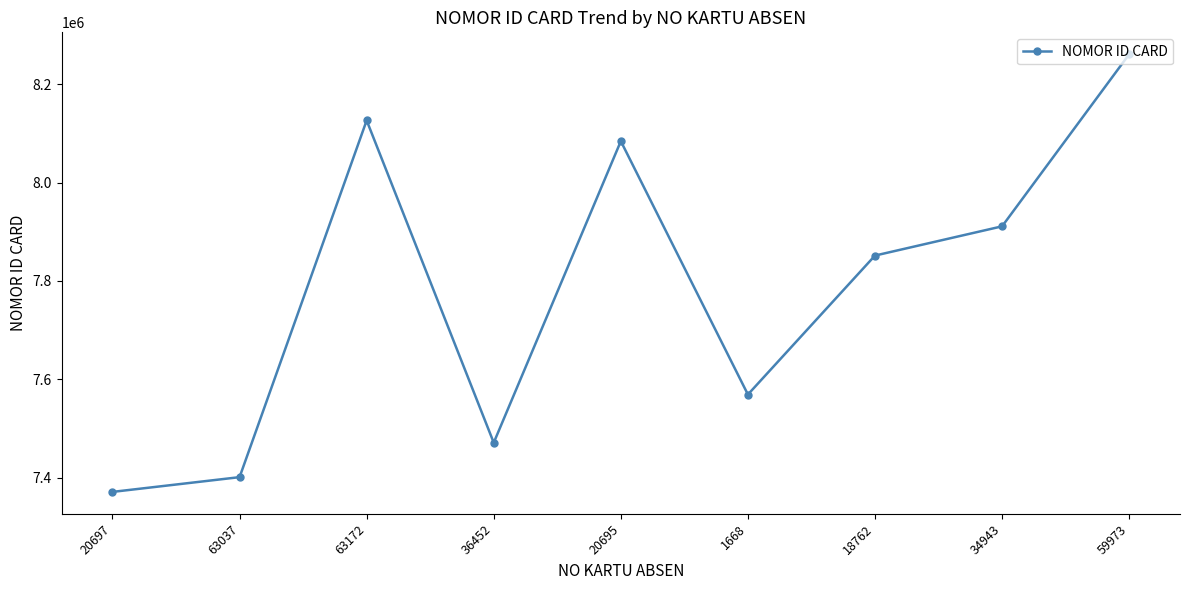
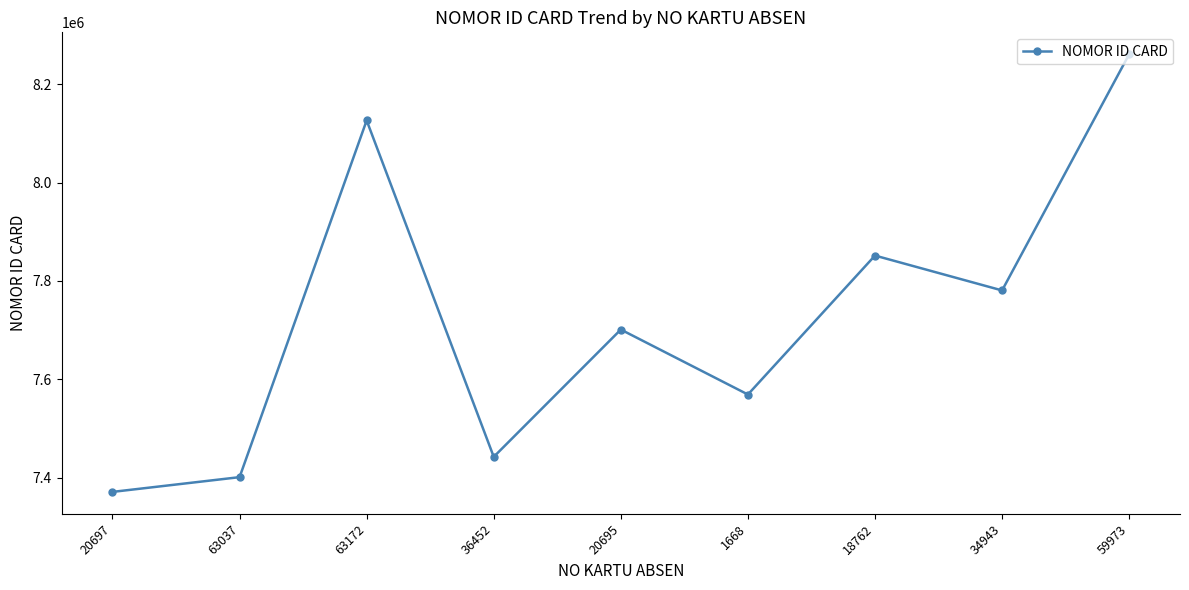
36452: 7470000 -> 7440000
20695: 8080000 -> 7700000
34943: 7910000 -> 7780000
